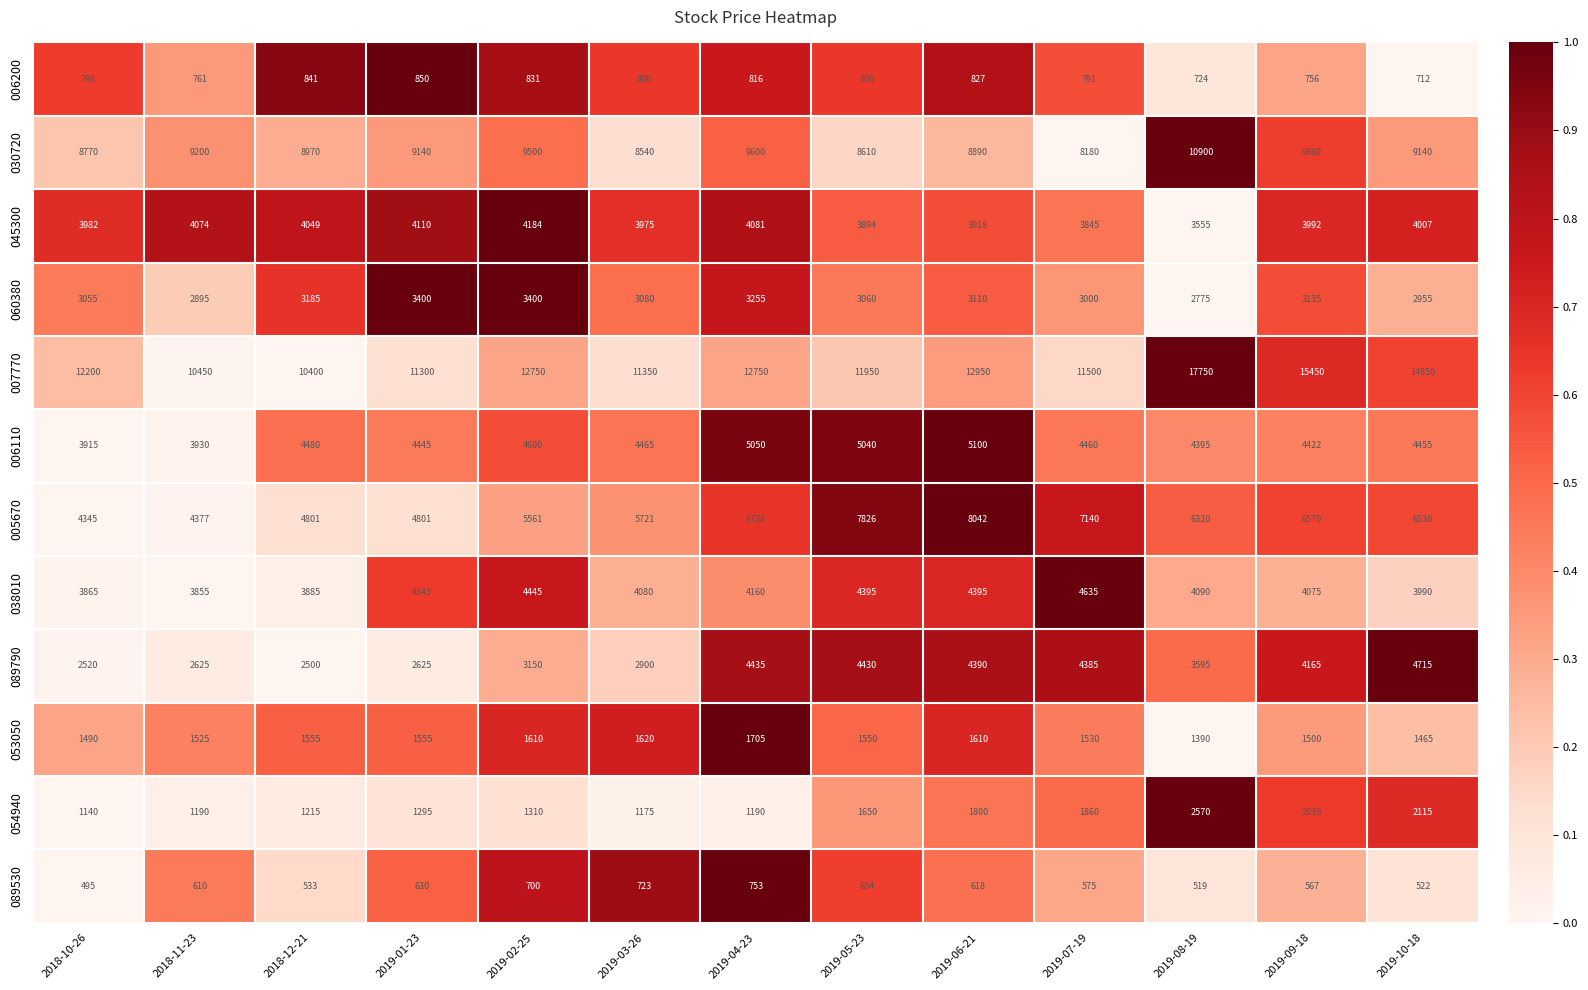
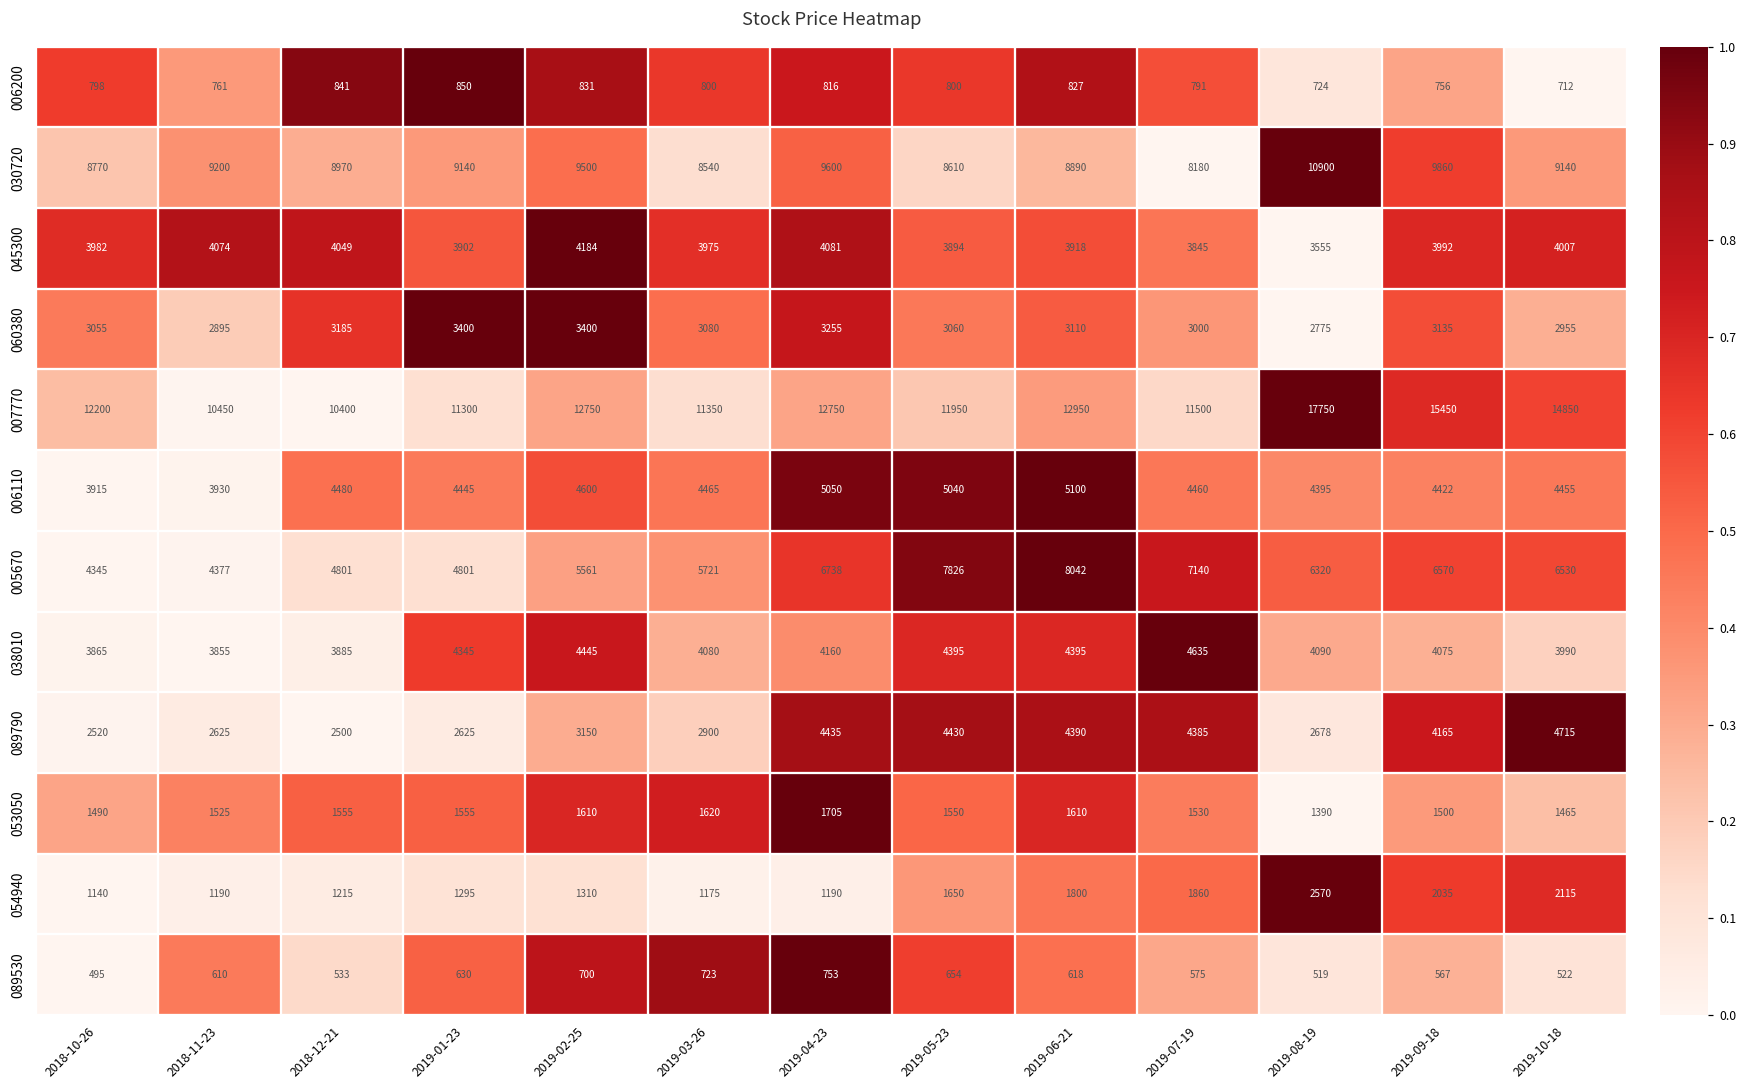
045300, 2019-01-23: 4110 -> 3902
089790, 2019-08-19: 3595 -> 2678
